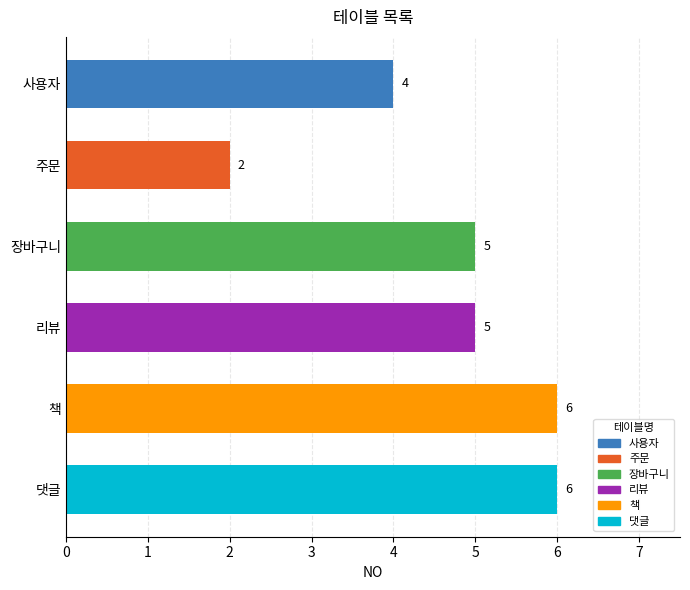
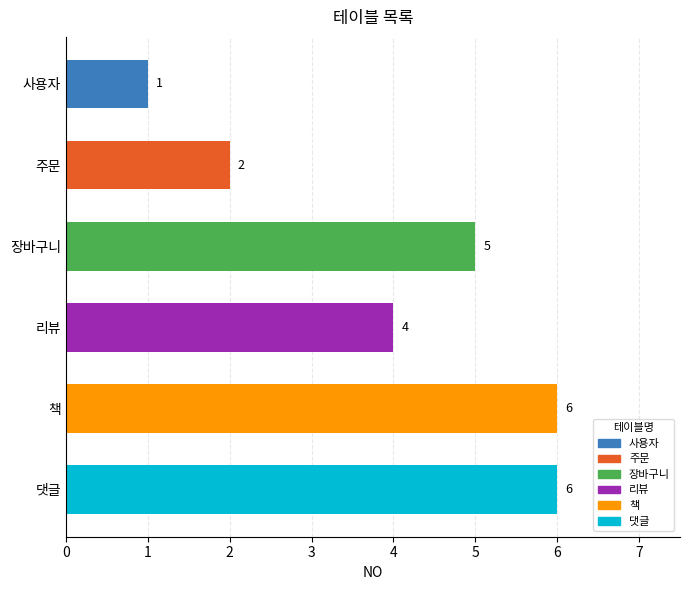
사용자: 4 -> 1
리뷰: 5 -> 4
